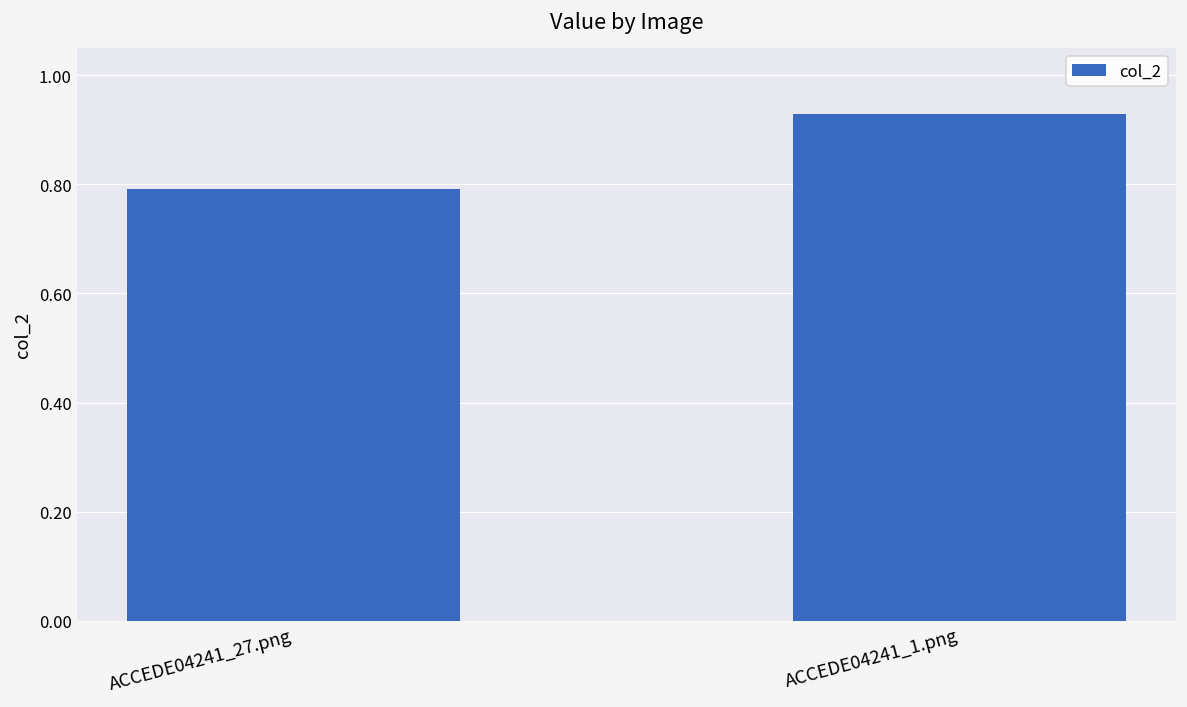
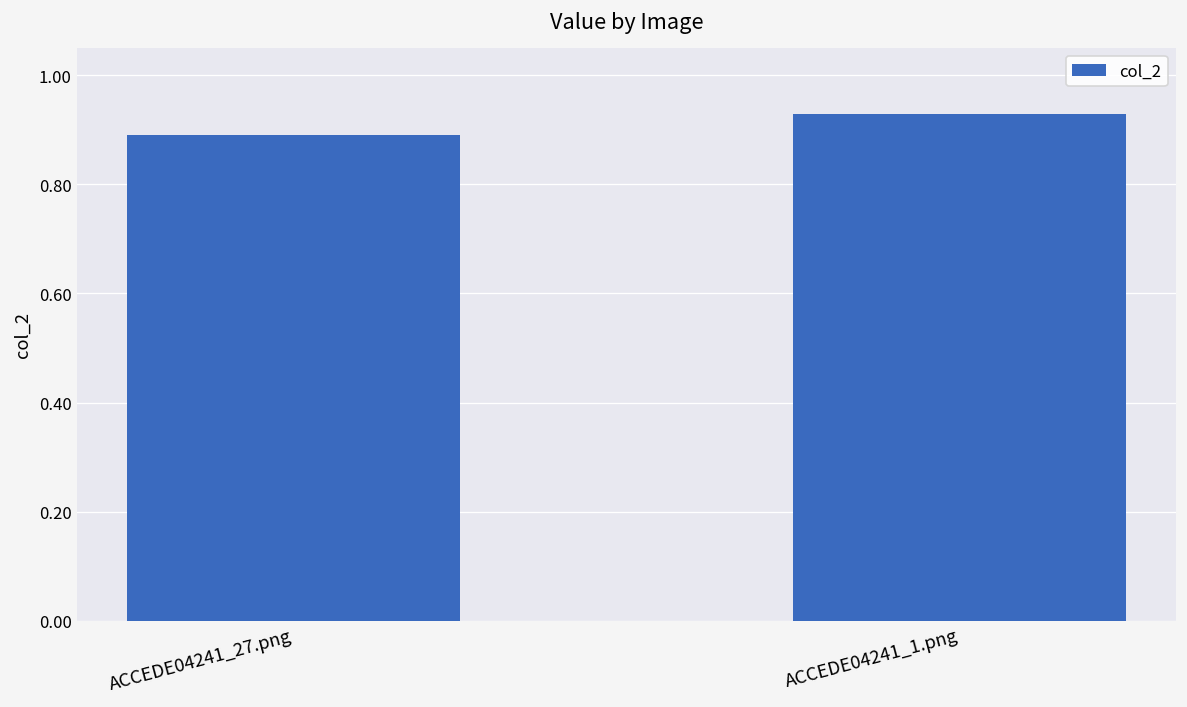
ACCEDE04241_27.png: 0.79 -> 0.89
